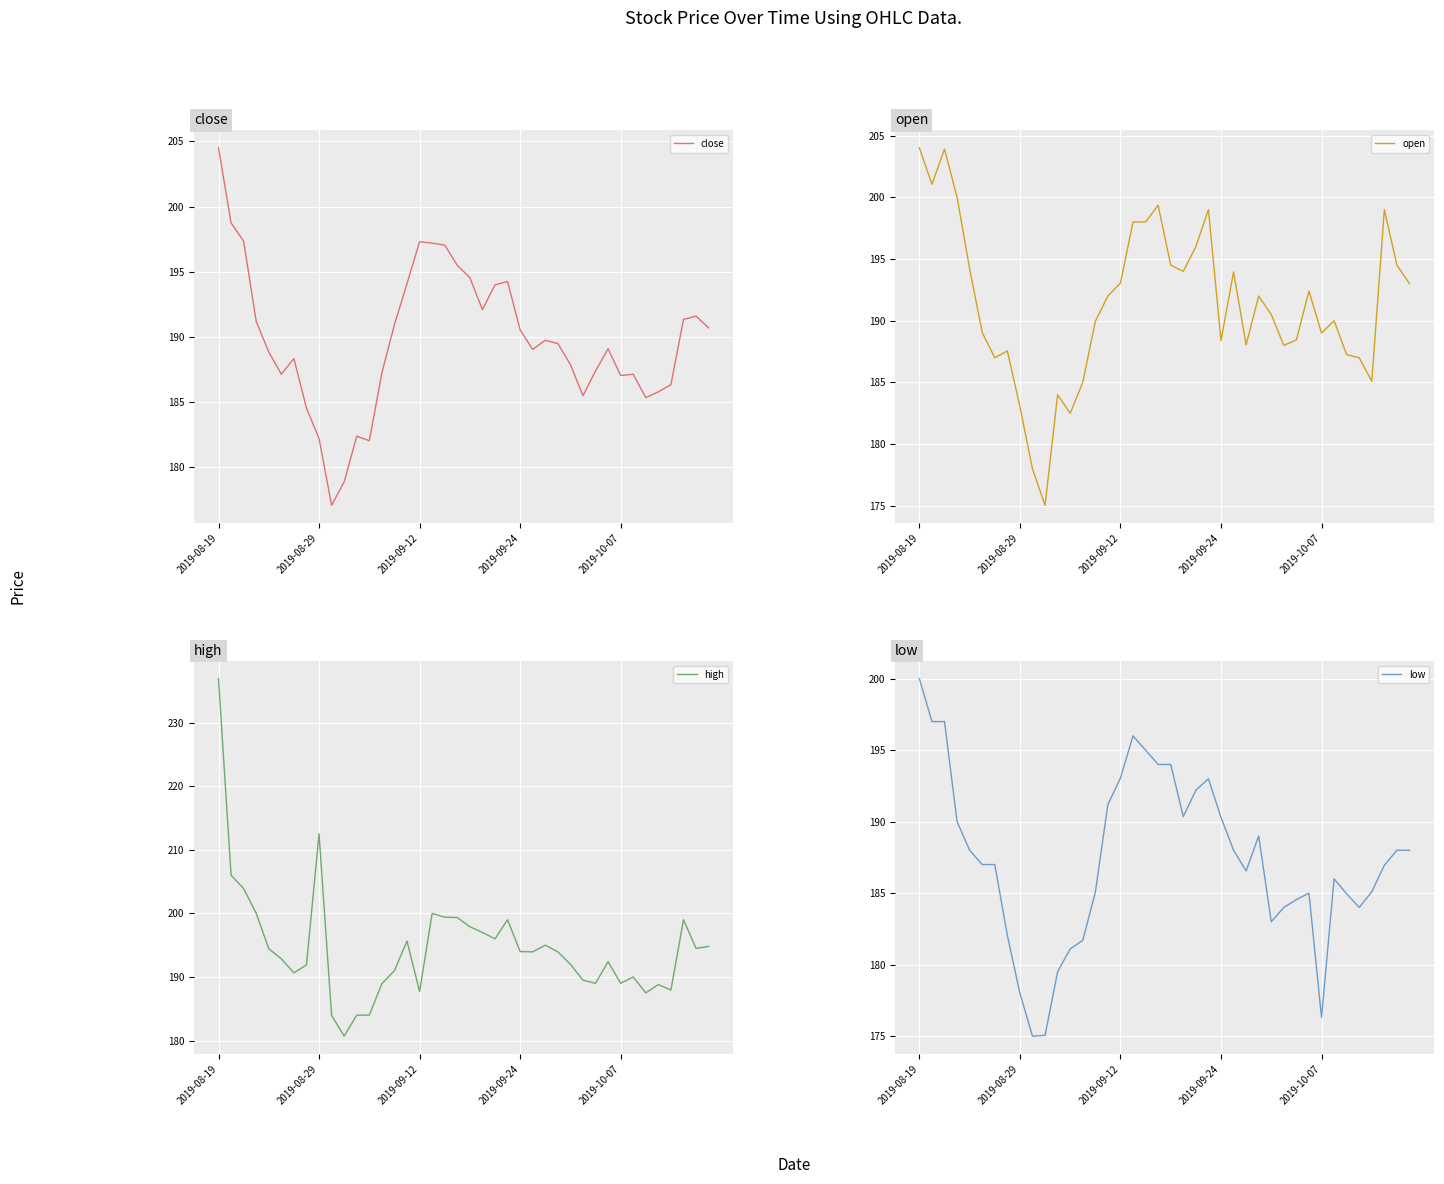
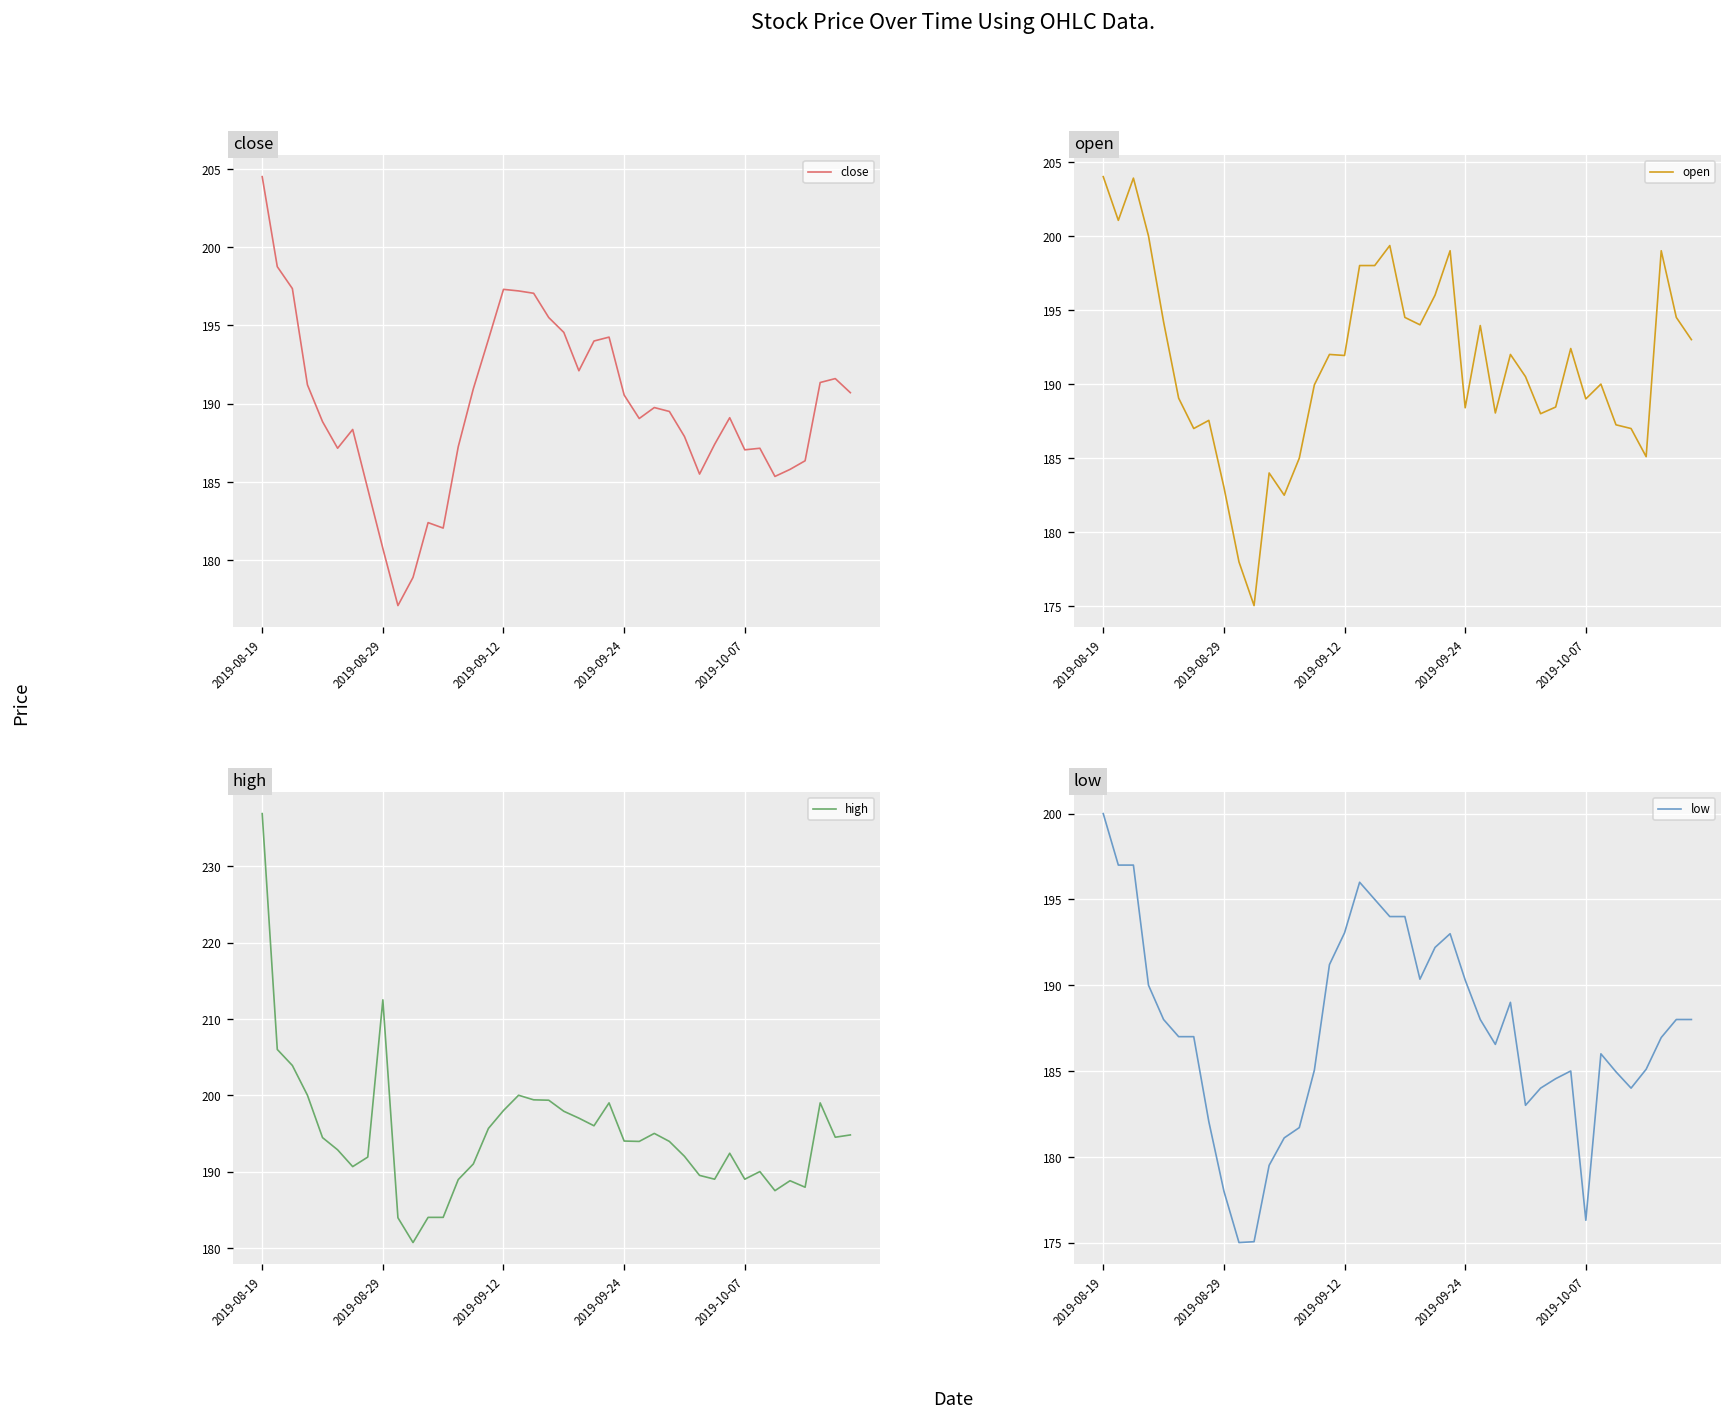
close, 2019-08-29: 182.2 -> 180.8
open, 2019-09-12: 193.1 -> 191.9
high, 2019-09-12: 188 -> 198
